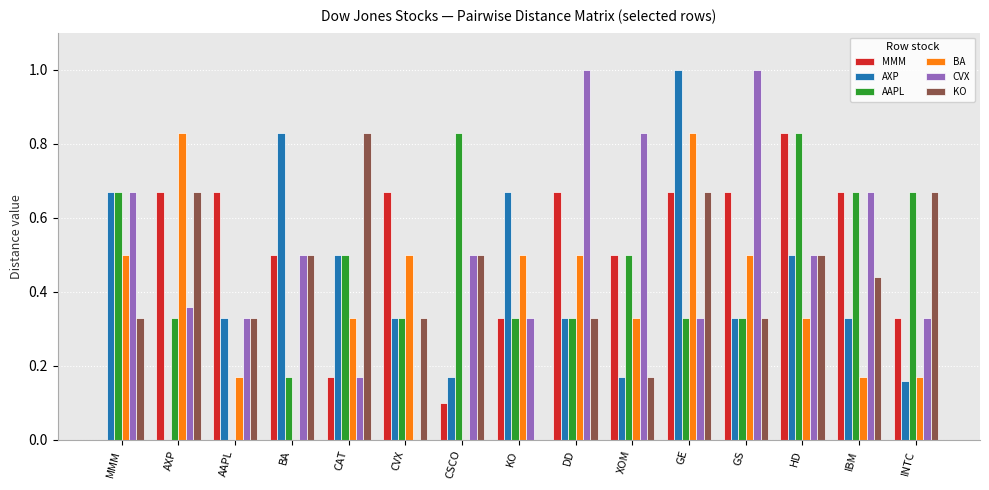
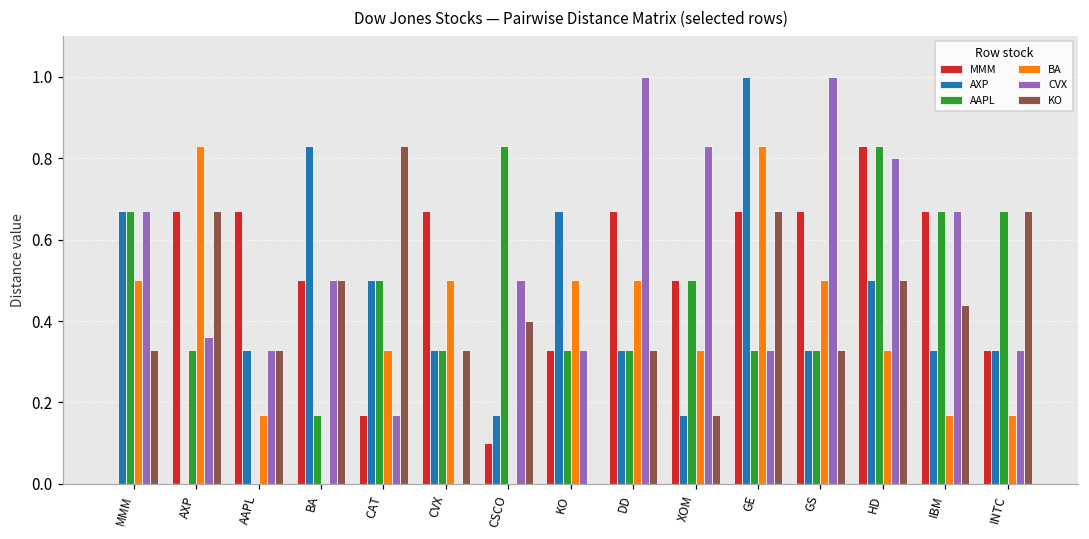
KO, CSCO: 0.5 -> 0.4
CVX, HD: 0.5 -> 0.8
AXP, INTC: 0.16 -> 0.33
